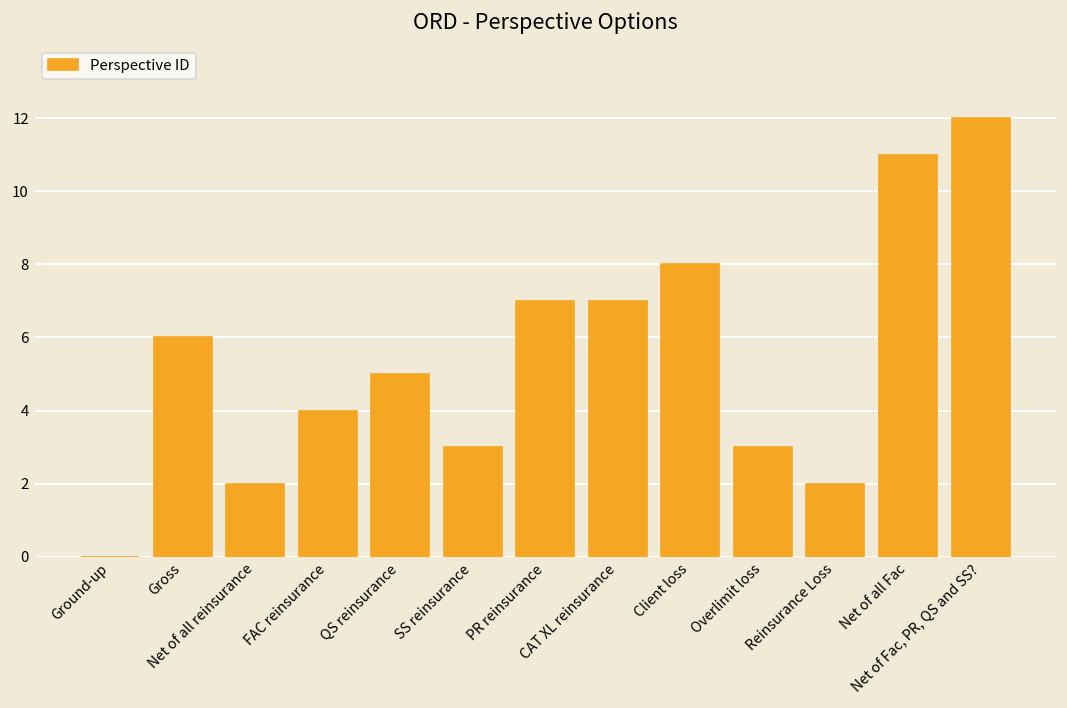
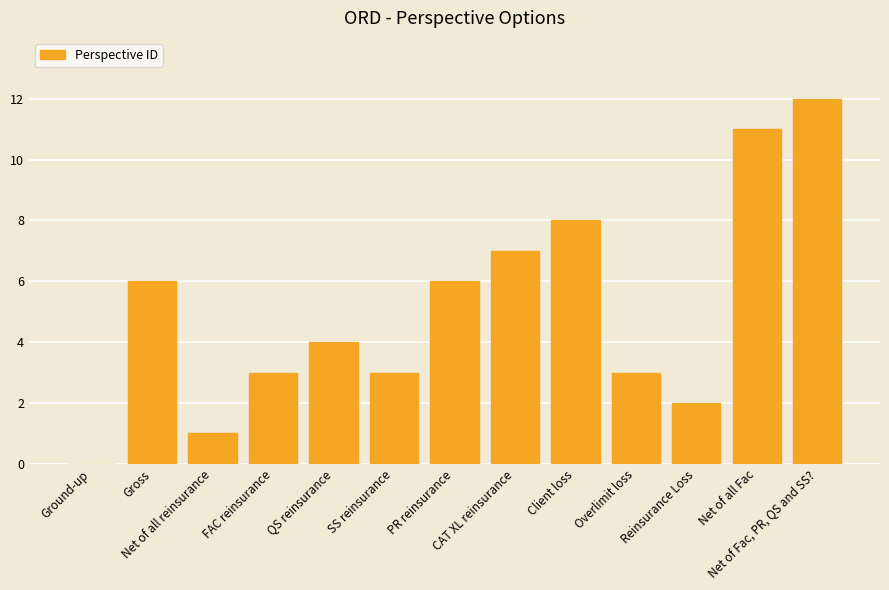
Net of all reinsurance: 2 -> 1
FAC reinsurance: 4 -> 3
QS reinsurance: 5 -> 4
PR reinsurance: 7 -> 6
